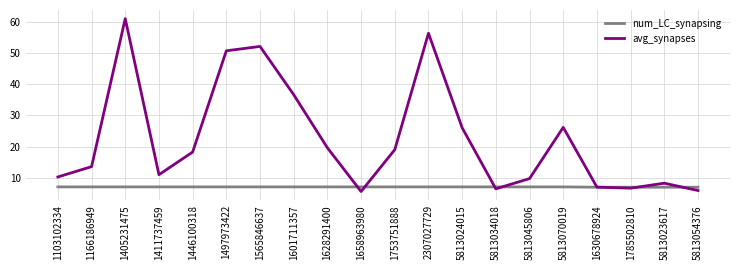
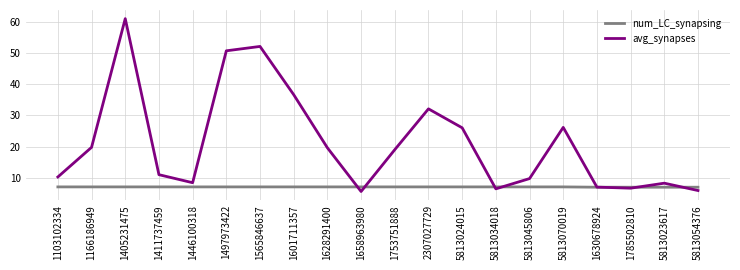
avg_synapses, 1166186949: 14 -> 20
avg_synapses, 1446100318: 18 -> 8
avg_synapses, 2307027729: 56 -> 32
